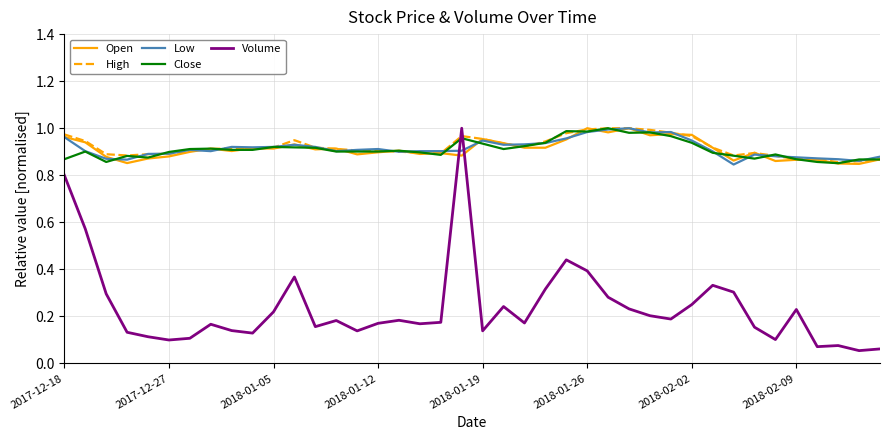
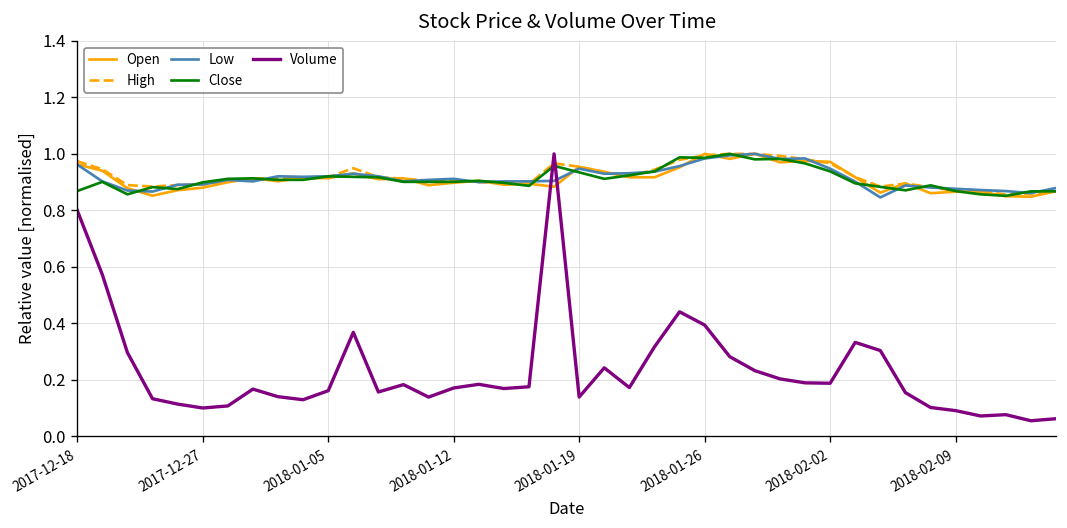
Volume, 2018-01-05: 0.22 -> 0.16
Volume, 2018-02-02: 0.25 -> 0.19
Volume, 2018-02-09: 0.23 -> 0.09
